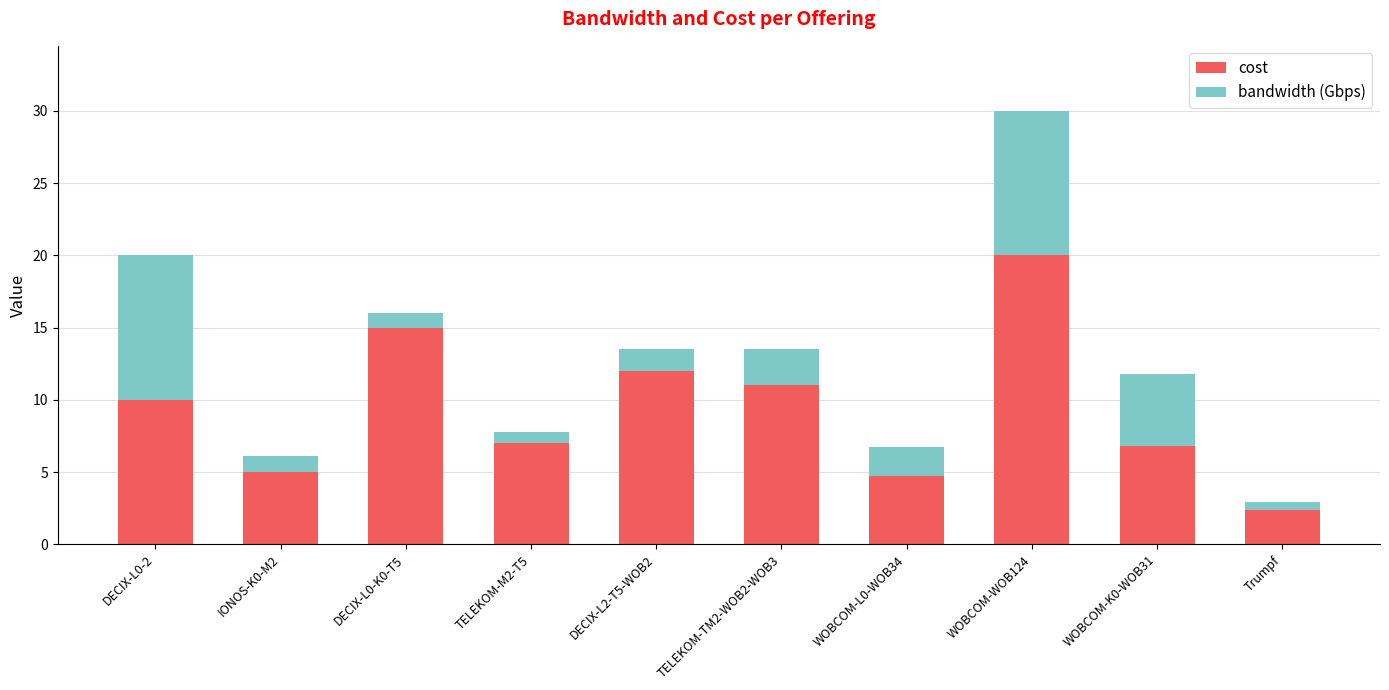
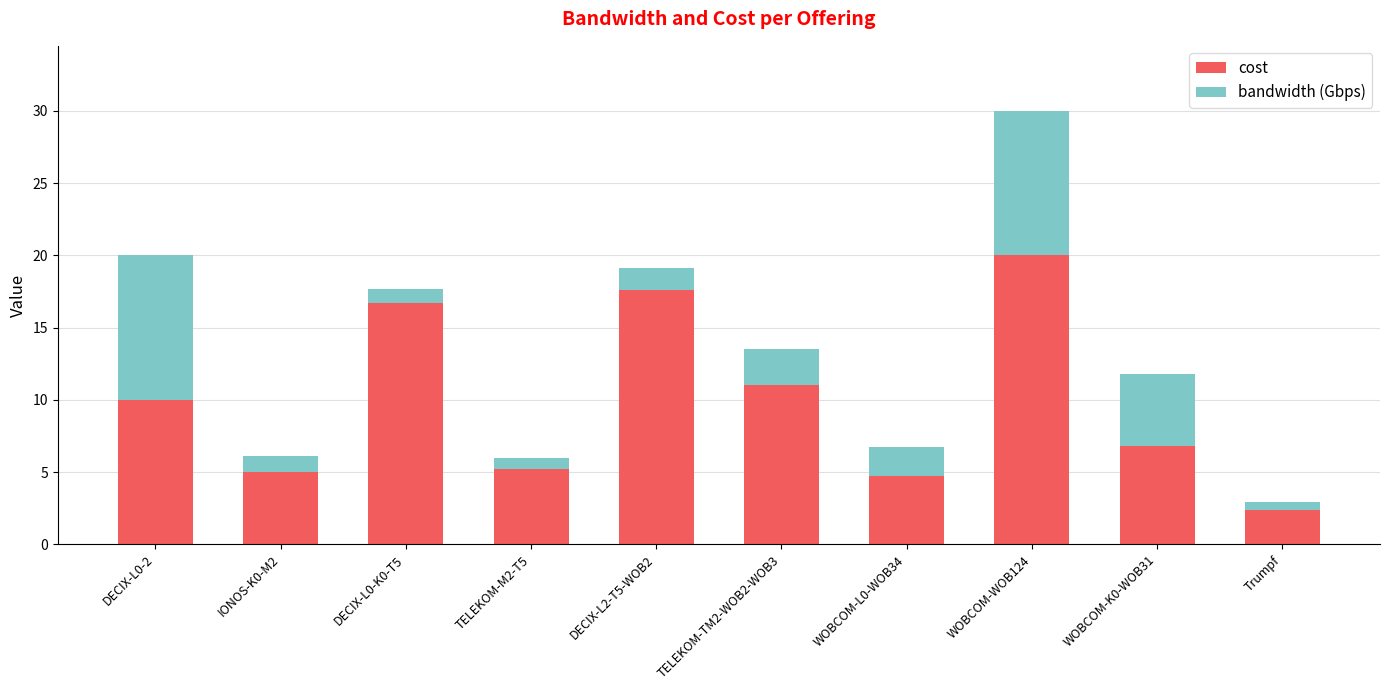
cost, DECIX-L0-K0-T5: 15.0 -> 16.7
cost, TELEKOM-M2-T5: 7.0 -> 5.2
cost, DECIX-L2-T5-WOB2: 12.0 -> 17.6
